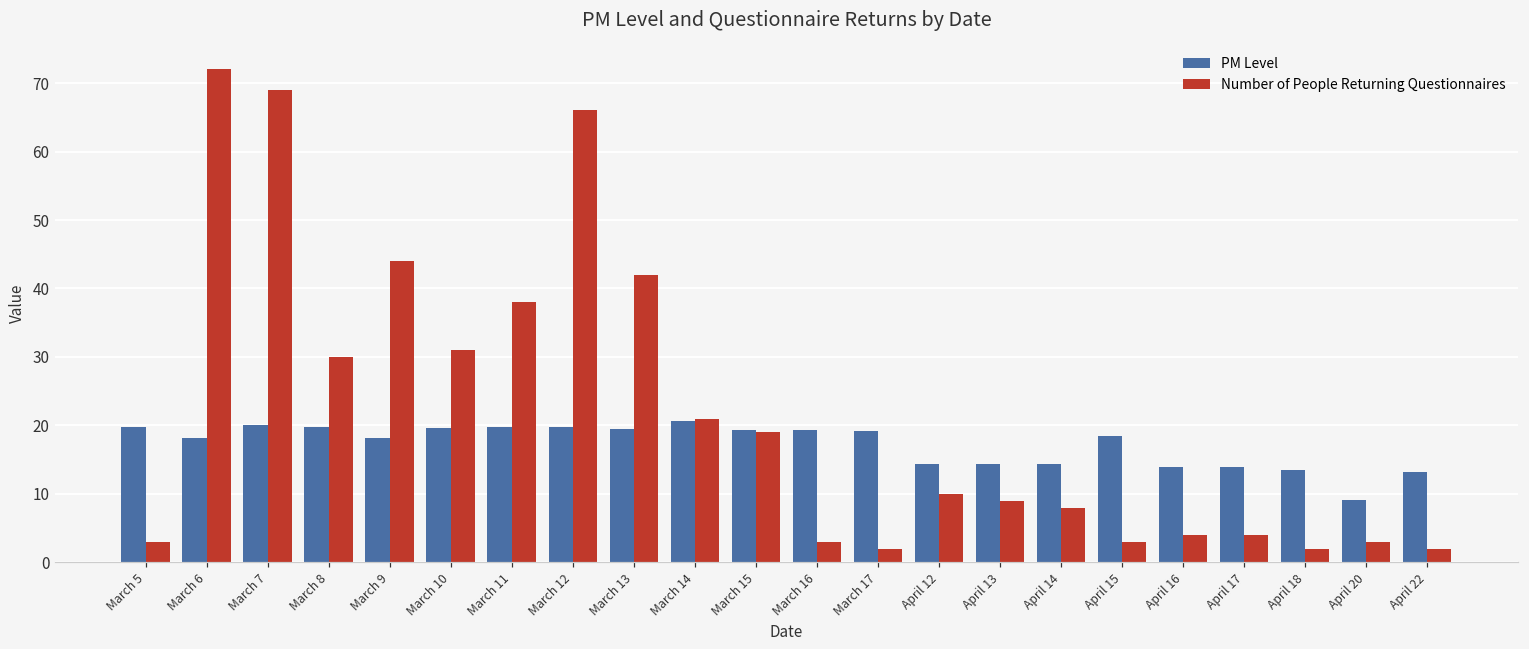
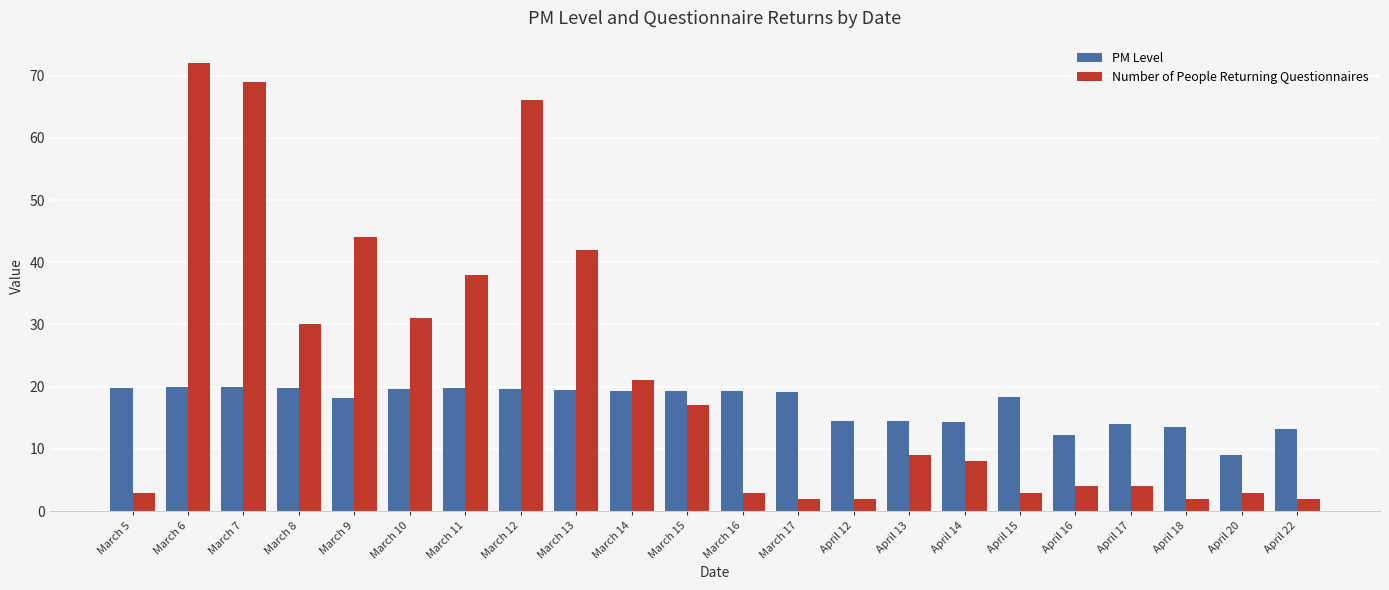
PM Level, March 6: 18 -> 20
PM Level, March 14: 21 -> 19
Number of People Returning Questionnaires, March 15: 19 -> 17
Number of People Returning Questionnaires, April 12: 10 -> 2
PM Level, April 16: 14 -> 12
